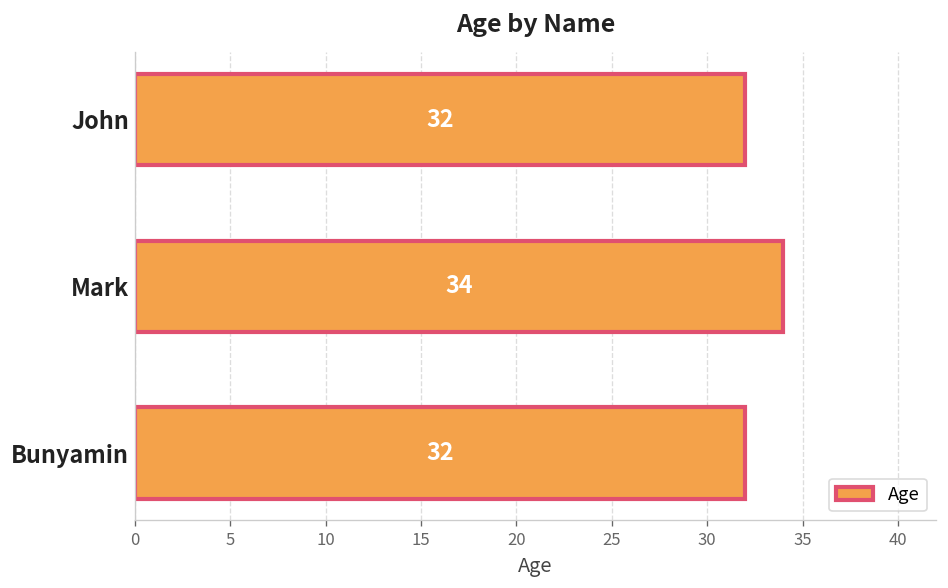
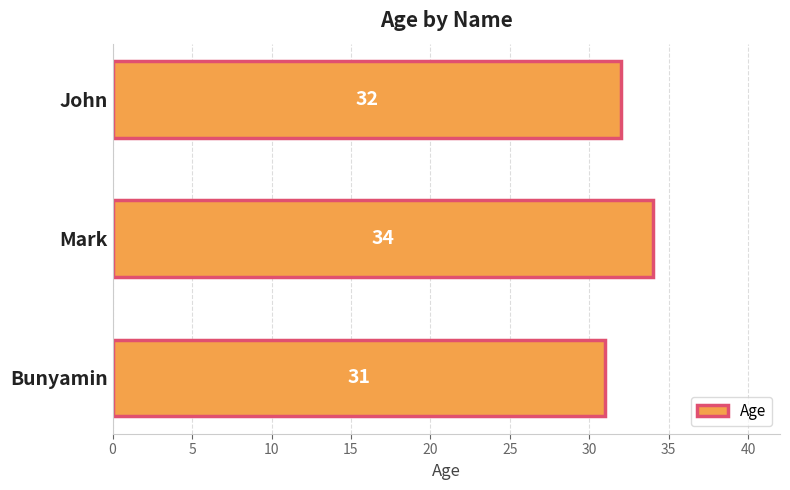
Bunyamin: 32 -> 31
